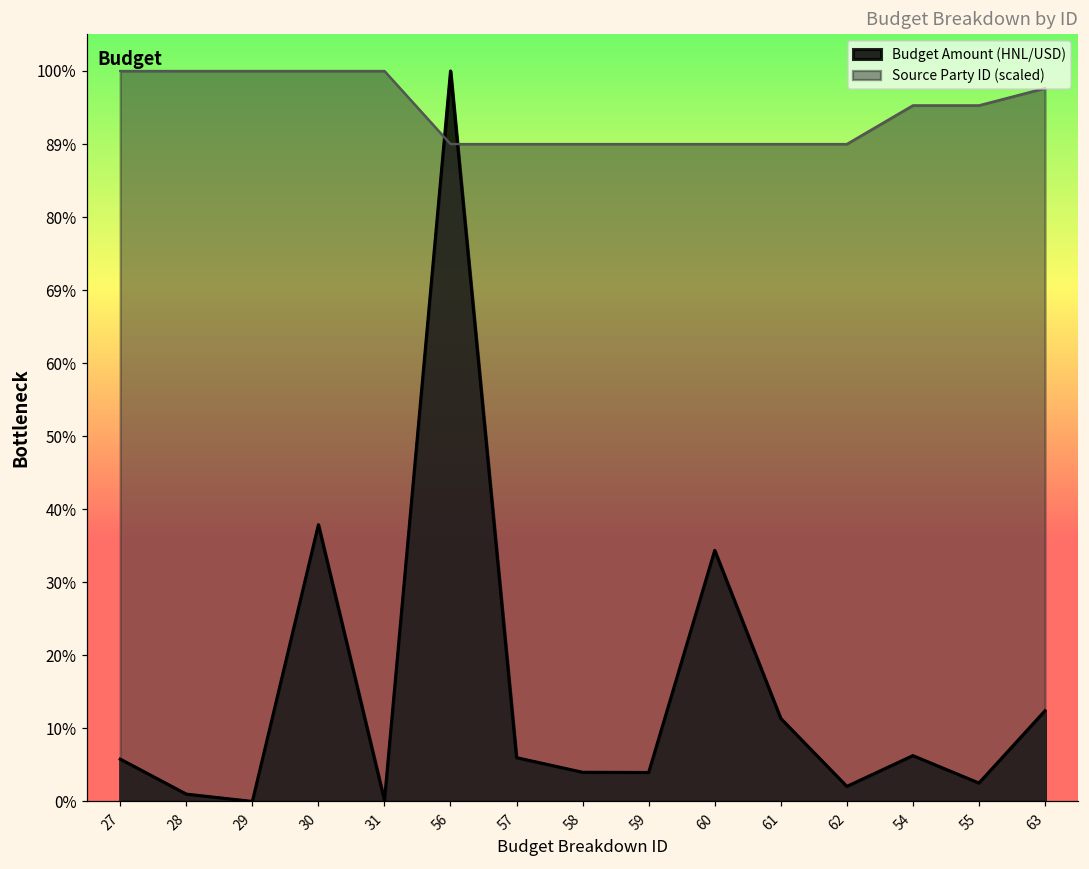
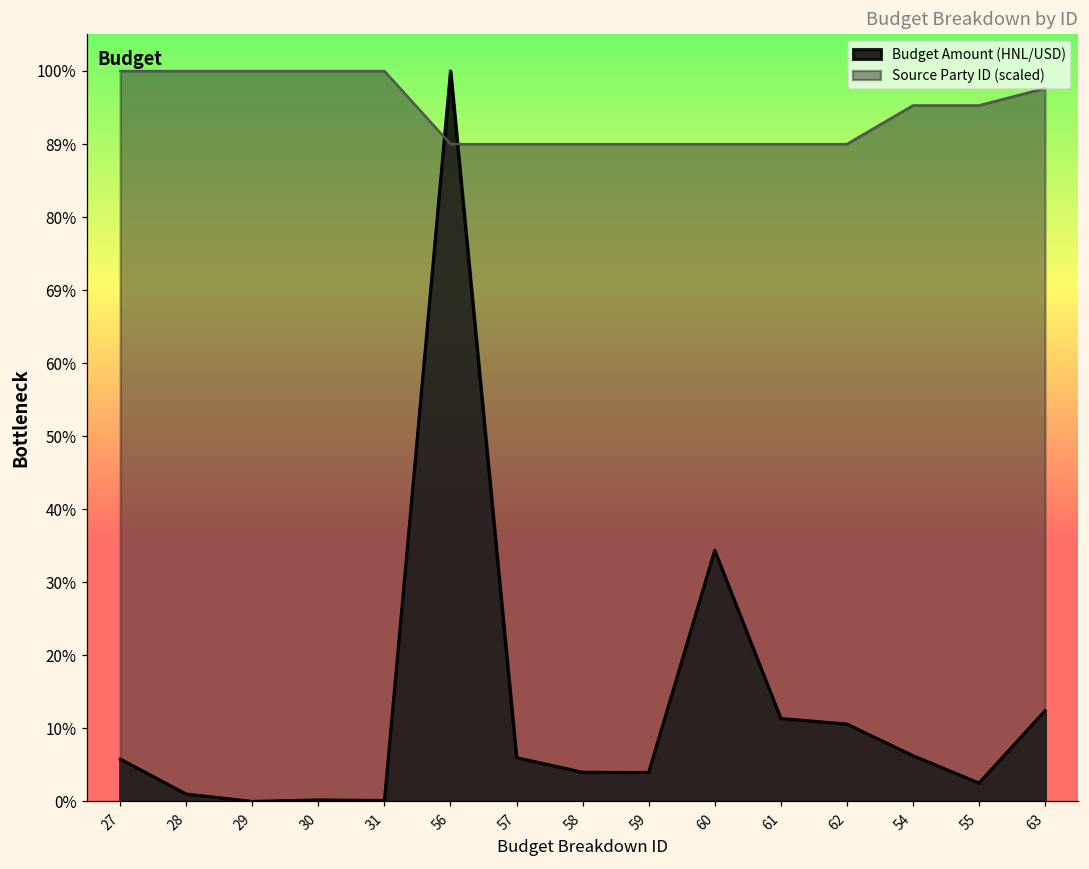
Budget Amount (HNL/USD), 30: 38% -> 0%
Budget Amount (HNL/USD), 62: 2% -> 11%
